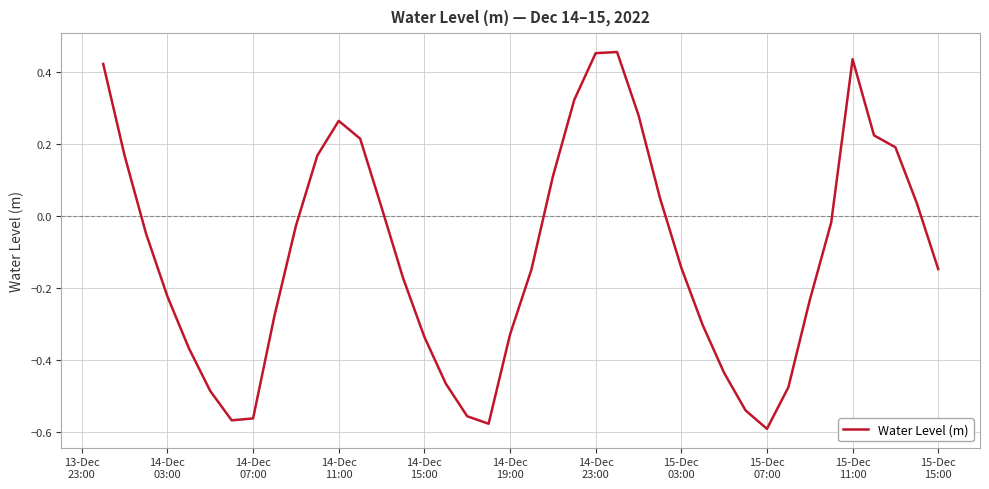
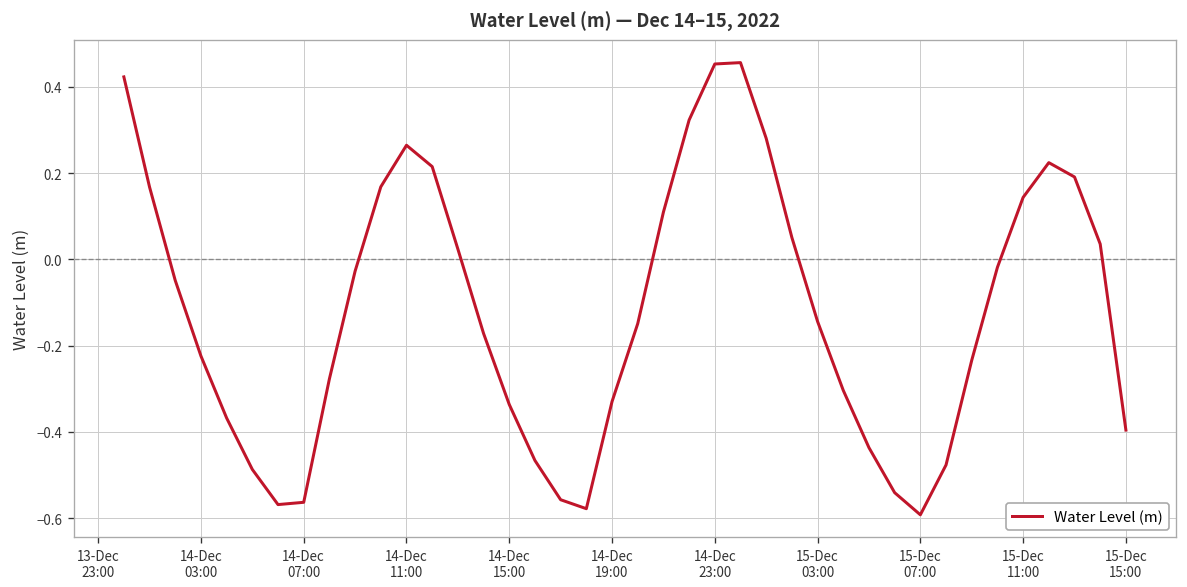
15-Dec 11:00: 0.44 -> 0.14
15-Dec 15:00: -0.15 -> -0.40
